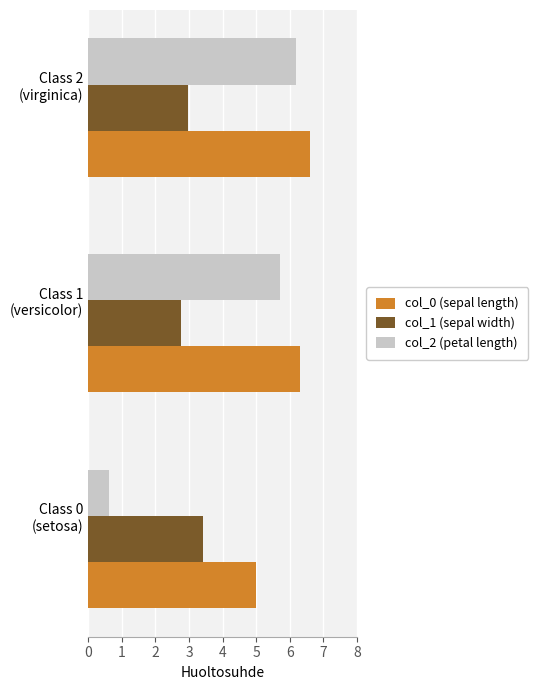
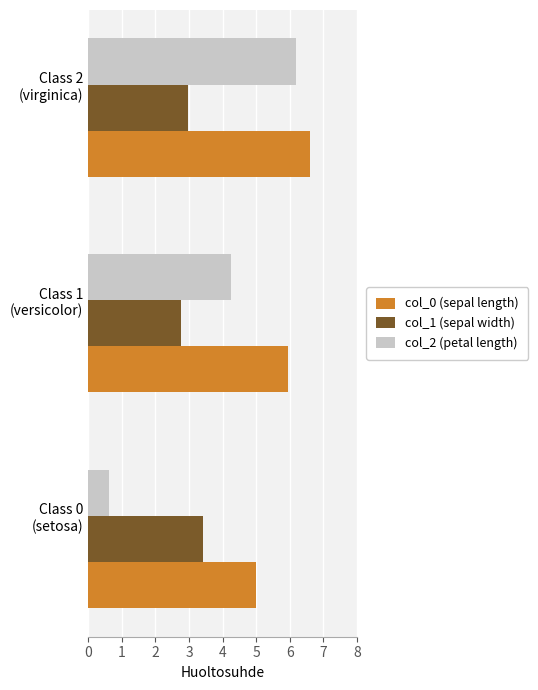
col_2 (petal length), Class 1 (versicolor): 5.7 -> 4.3
col_0 (sepal length), Class 1 (versicolor): 6.3 -> 5.9
